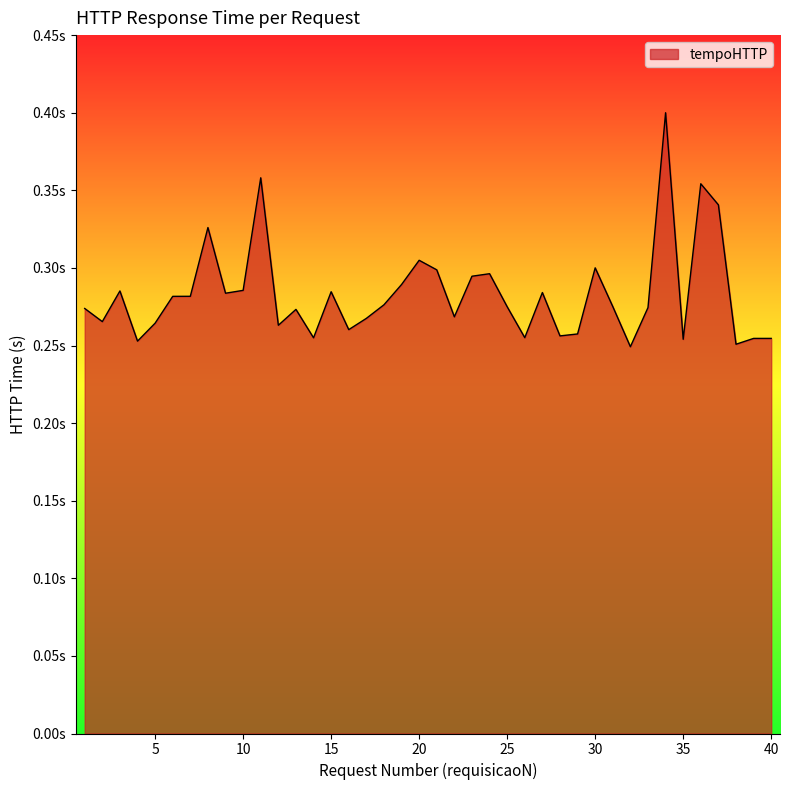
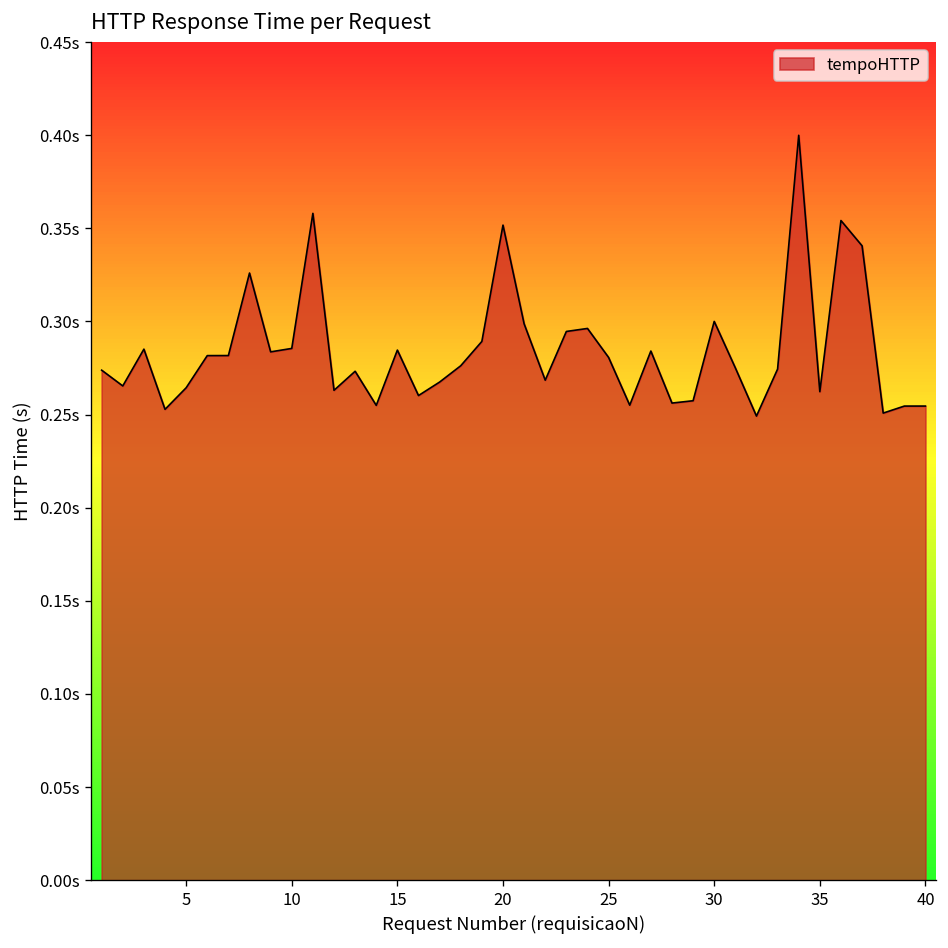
20: 0.305s -> 0.352s
25: 0.275s -> 0.281s
35: 0.254s -> 0.262s
